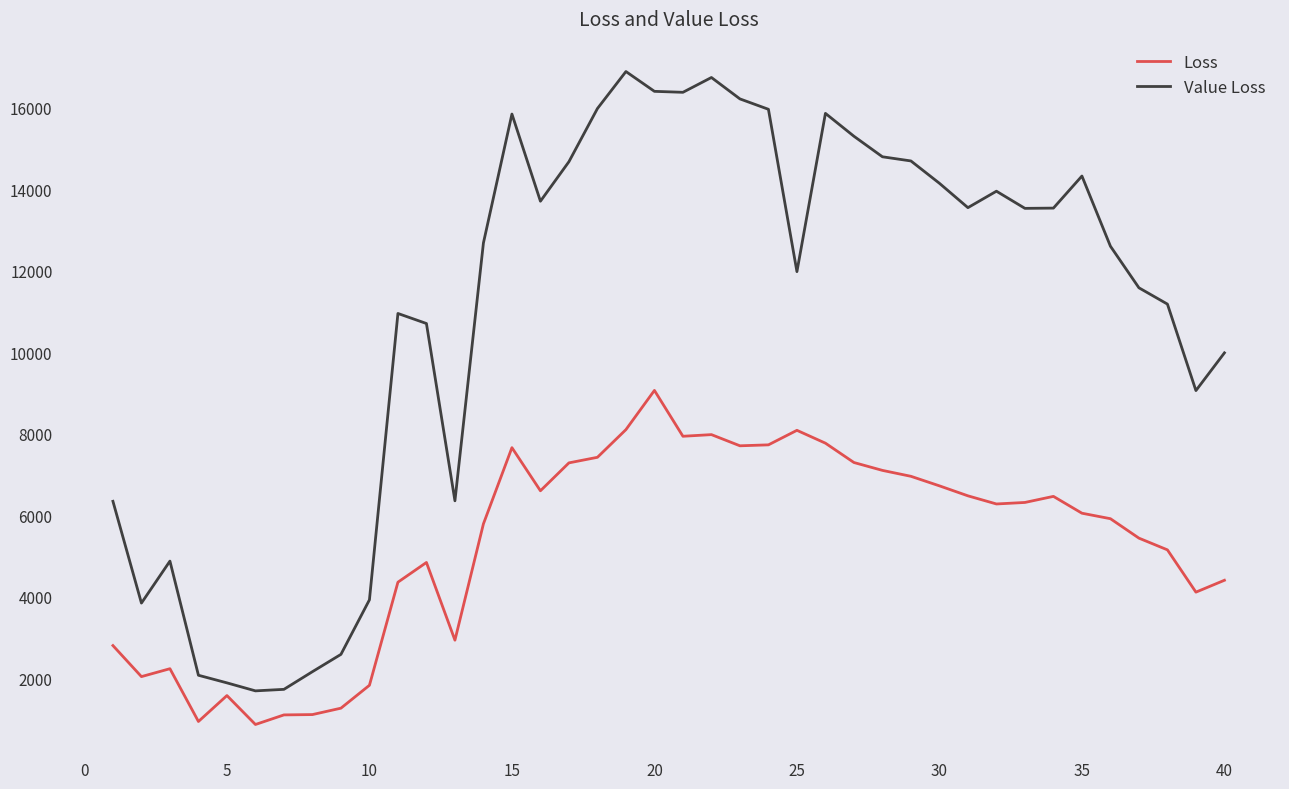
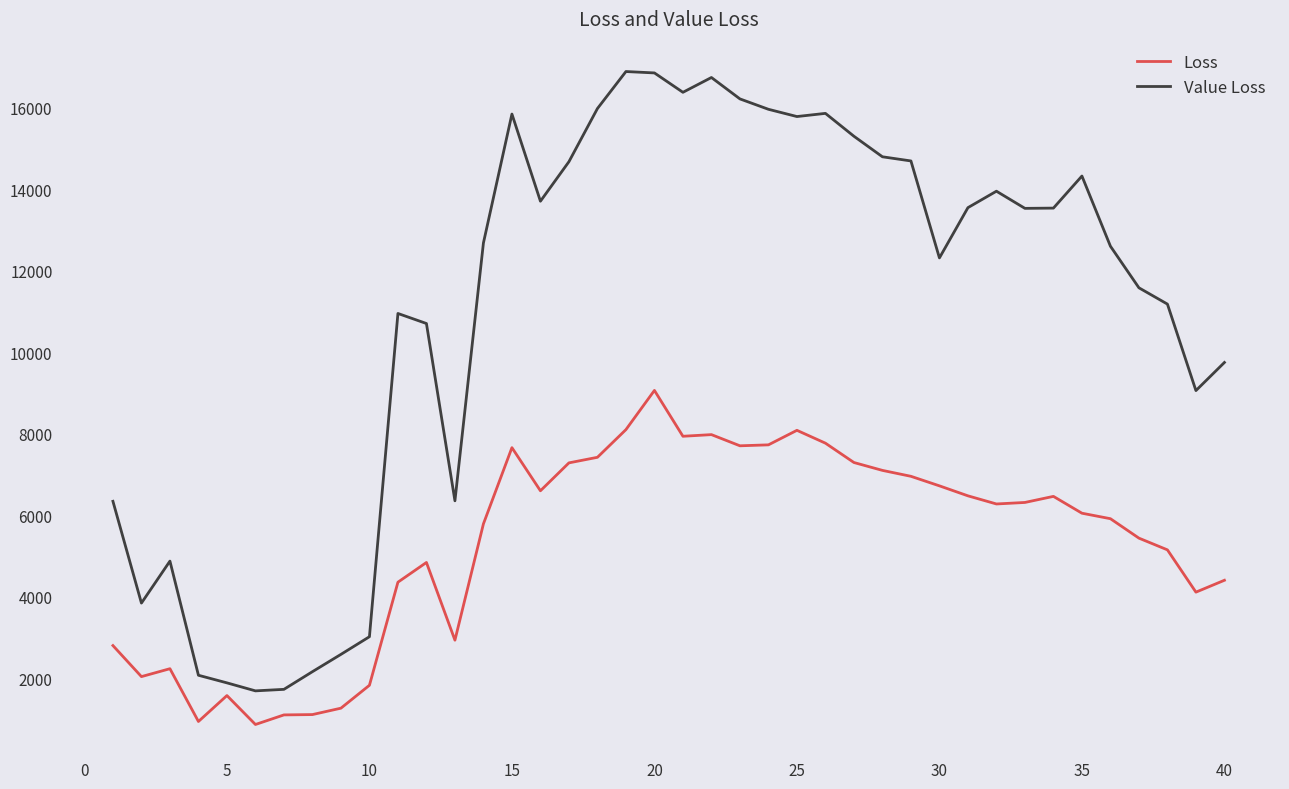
Value Loss, 10: 3900 -> 3000
Value Loss, 20: 16400 -> 16800
Value Loss, 25: 12000 -> 15800
Value Loss, 30: 14100 -> 12300
Value Loss, 40: 10000 -> 9700
